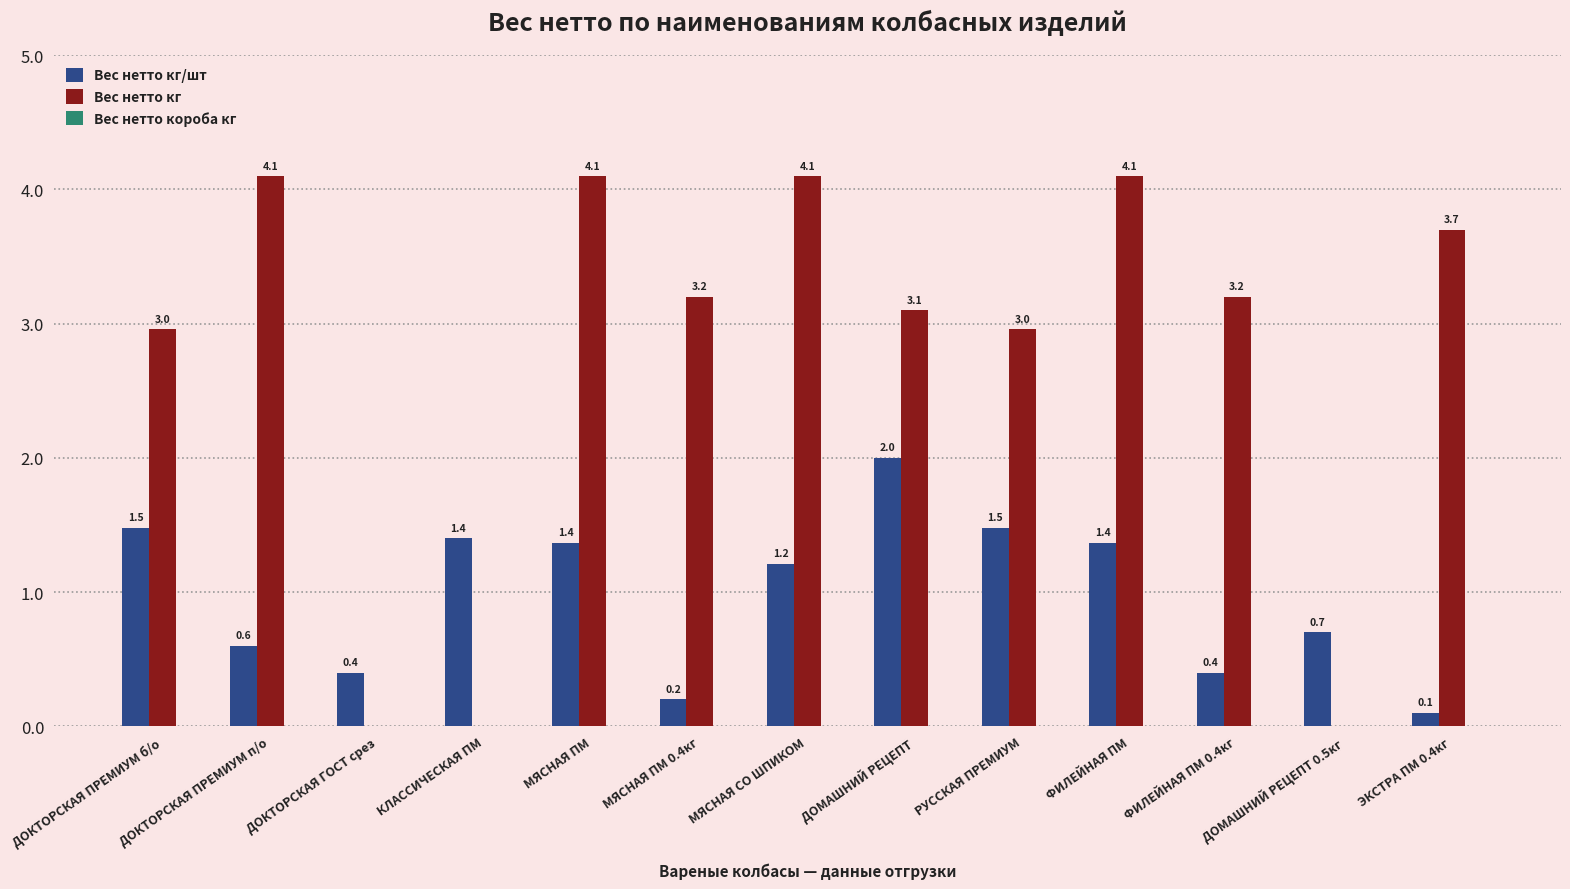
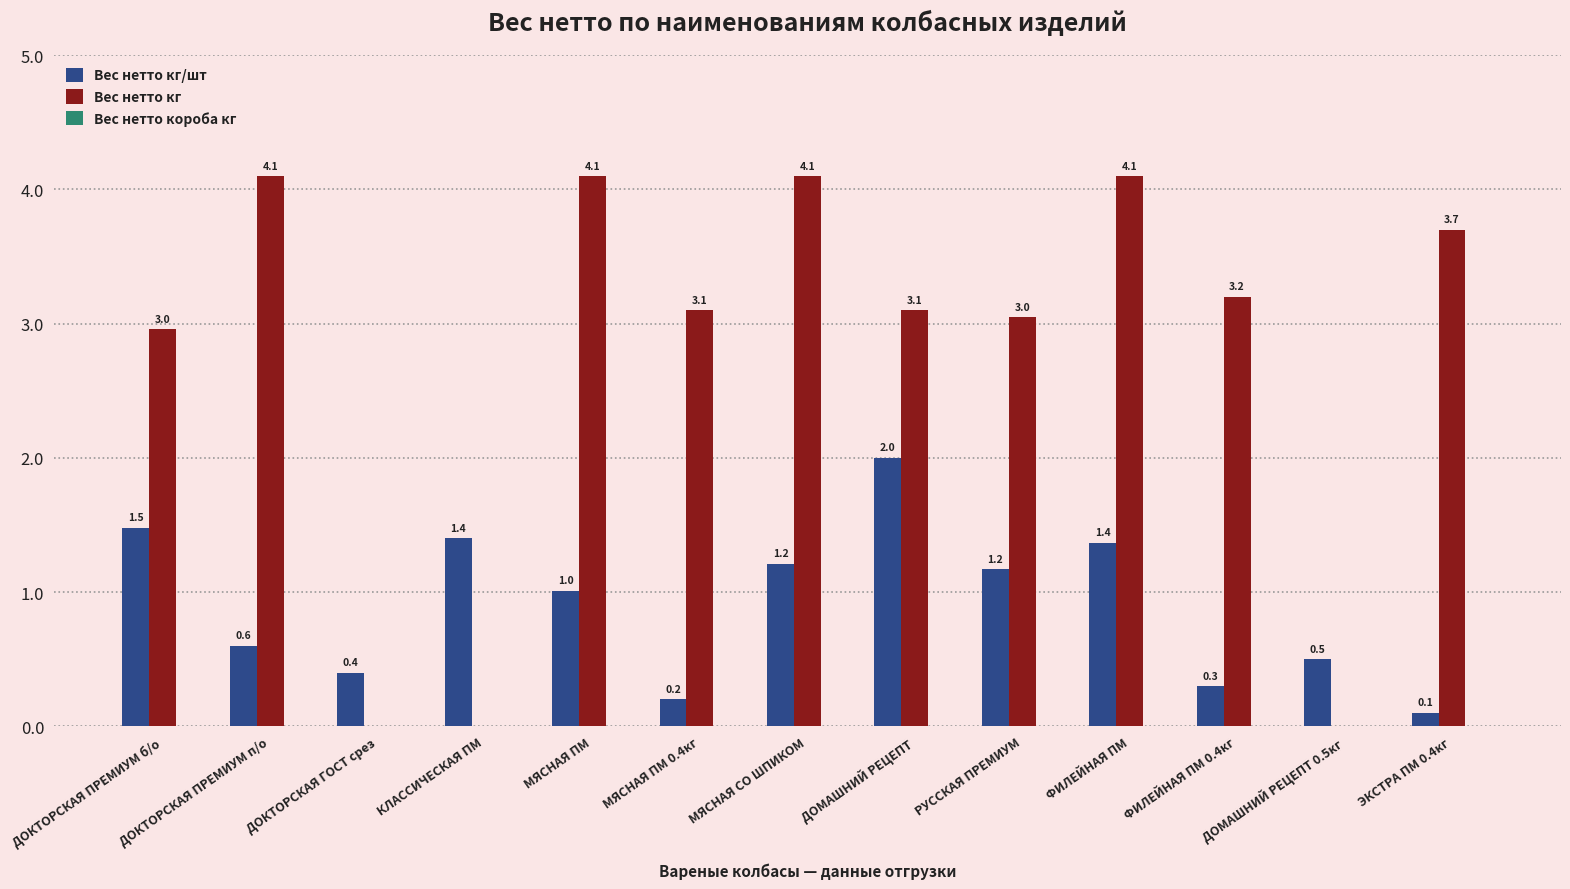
Вес нетто кг/шт, МЯСНАЯ ПМ: 1.4 -> 1.0
Вес нетто кг, МЯСНАЯ ПМ 0.4кг: 3.2 -> 3.1
Вес нетто кг/шт, РУССКАЯ ПРЕМИУМ: 1.5 -> 1.2
Вес нетто кг, РУССКАЯ ПРЕМИУМ: 2.96 -> 3.05
Вес нетто кг/шт, ФИЛЕЙНАЯ ПМ 0.4кг: 0.4 -> 0.3
Вес нетто кг/шт, ДОМАШНИЙ РЕЦЕПТ 0.5кг: 0.7 -> 0.5
